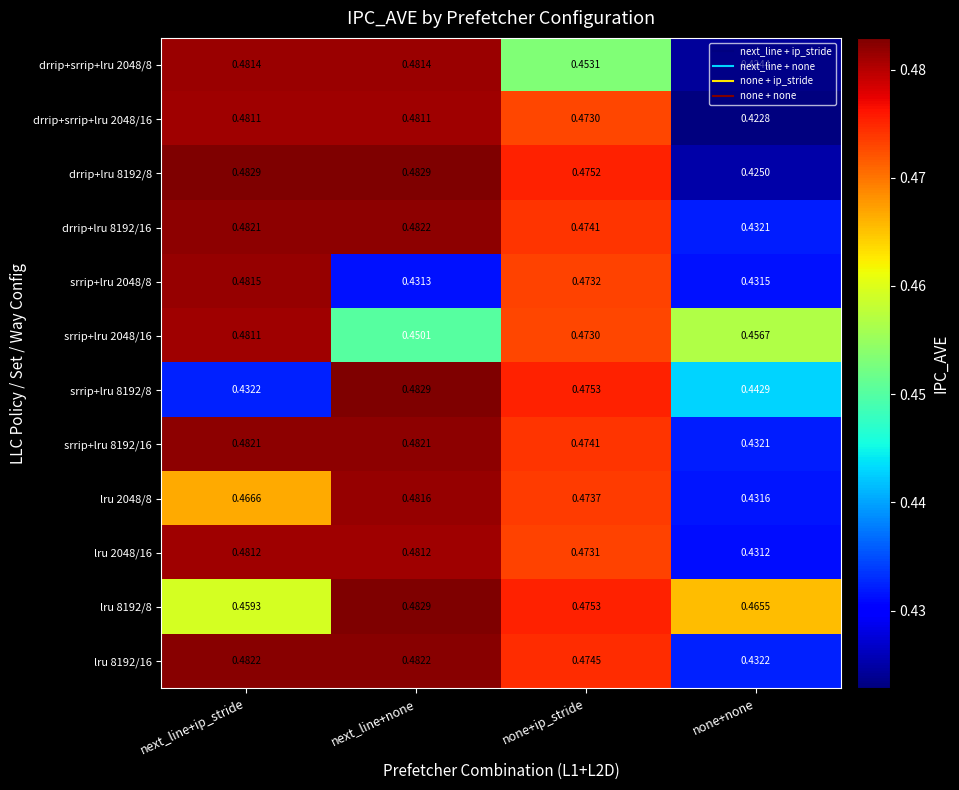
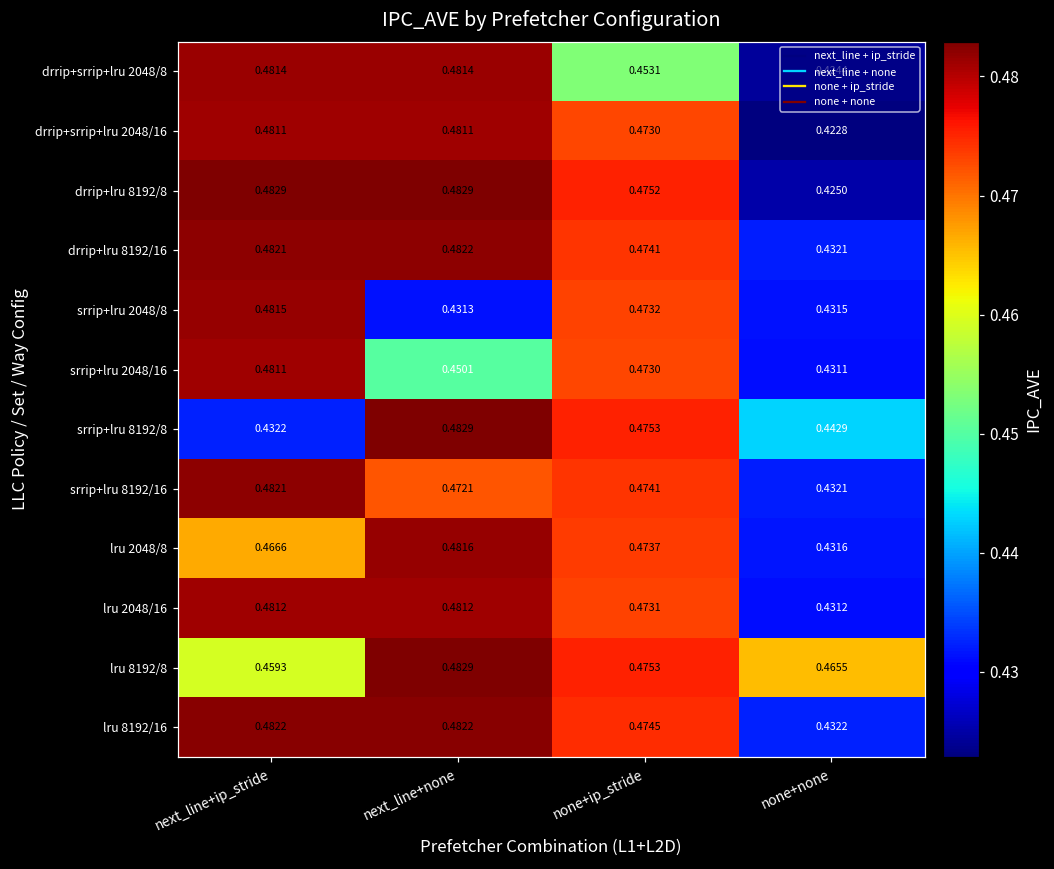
srrip+lru 2048/16, none+none: 0.4567 -> 0.4311
srrip+lru 8192/16, next_line+none: 0.4821 -> 0.4721
